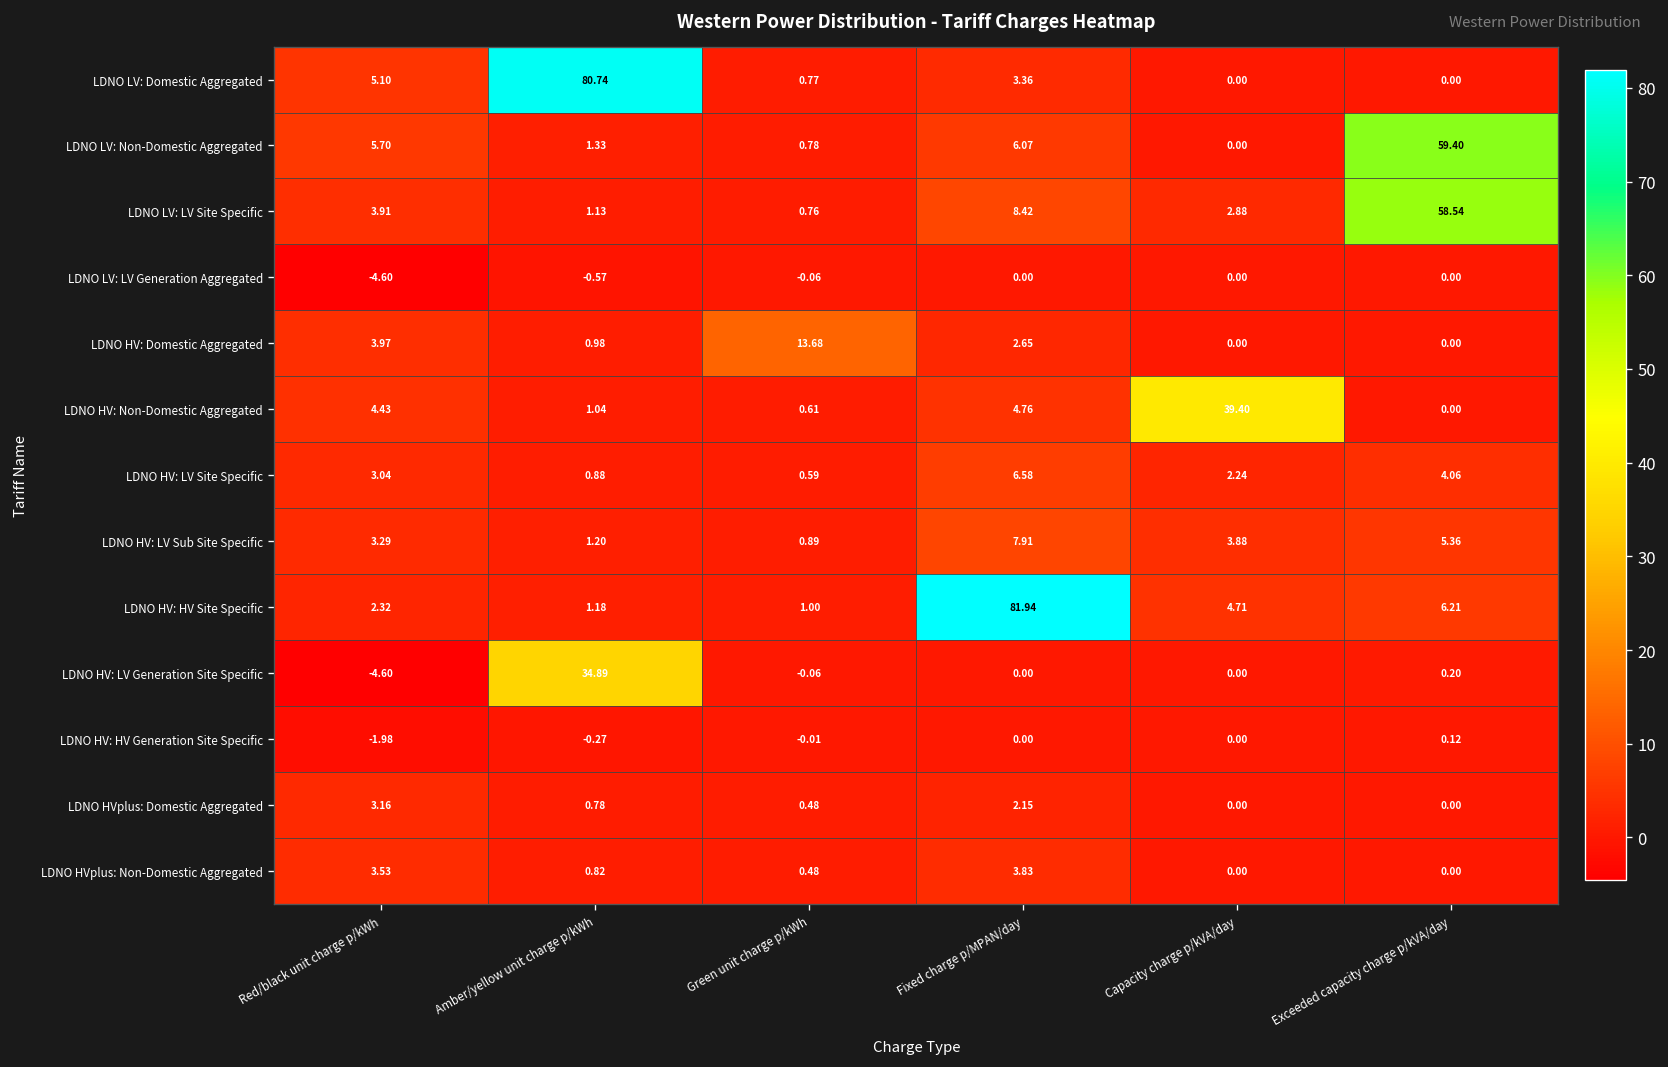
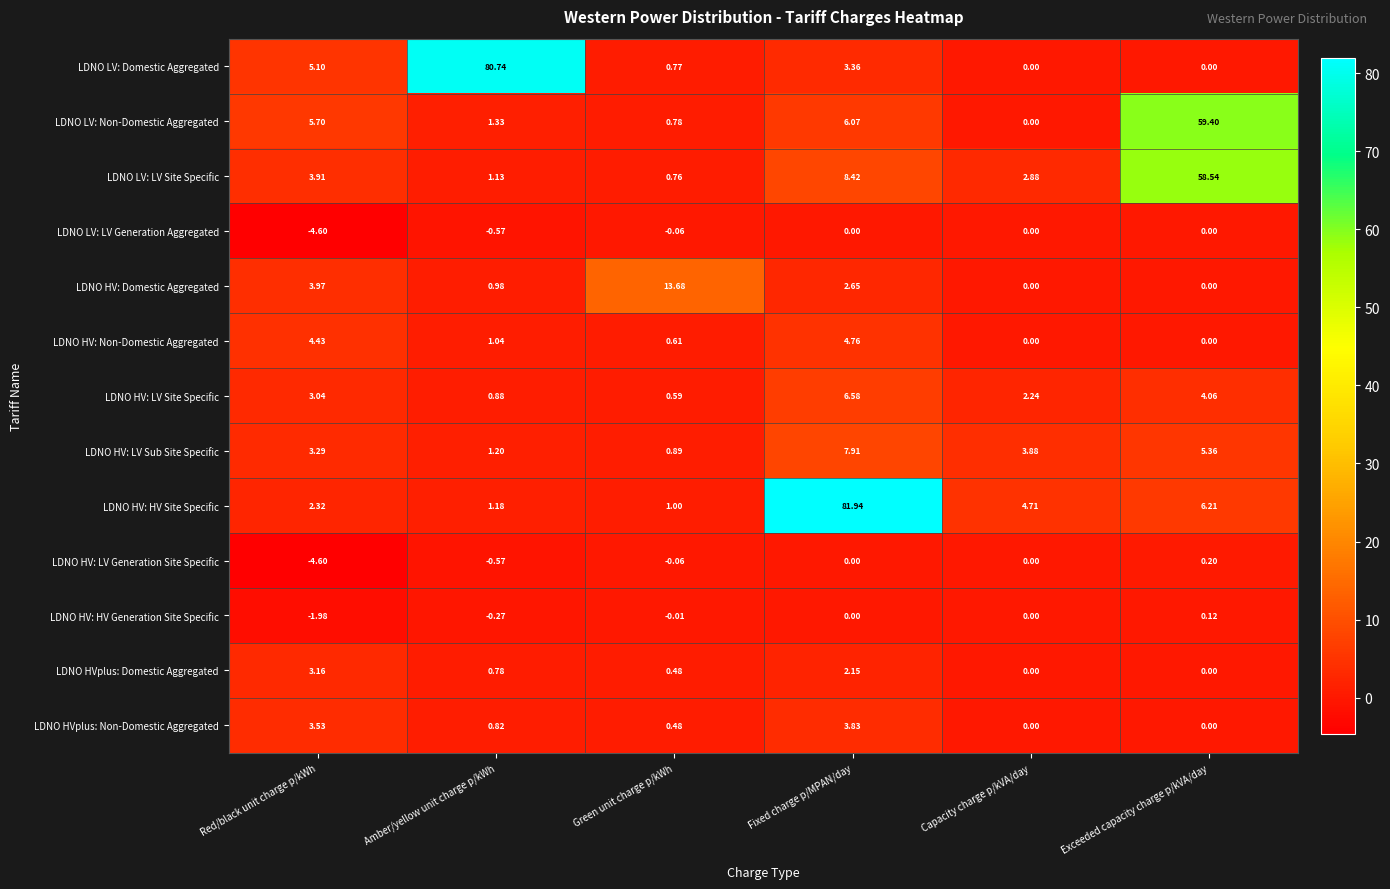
LDNO HV: Non-Domestic Aggregated, Capacity charge p/kVA/day: 39.40 -> 0.00
LDNO HV: LV Generation Site Specific, Amber/yellow unit charge p/kWh: 34.89 -> -0.57
